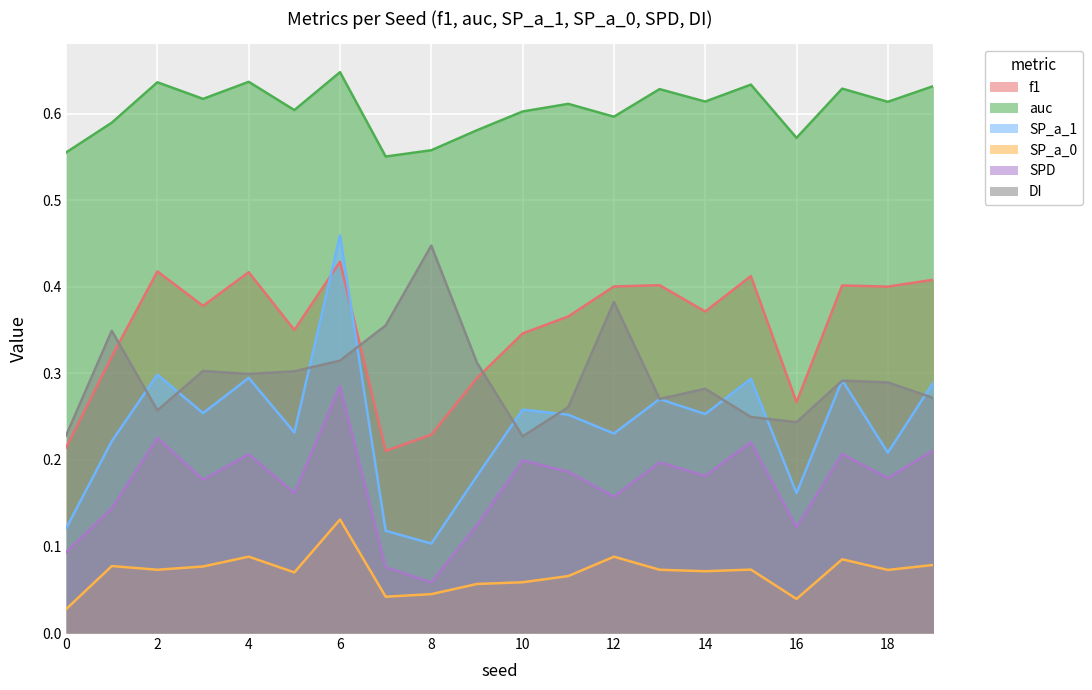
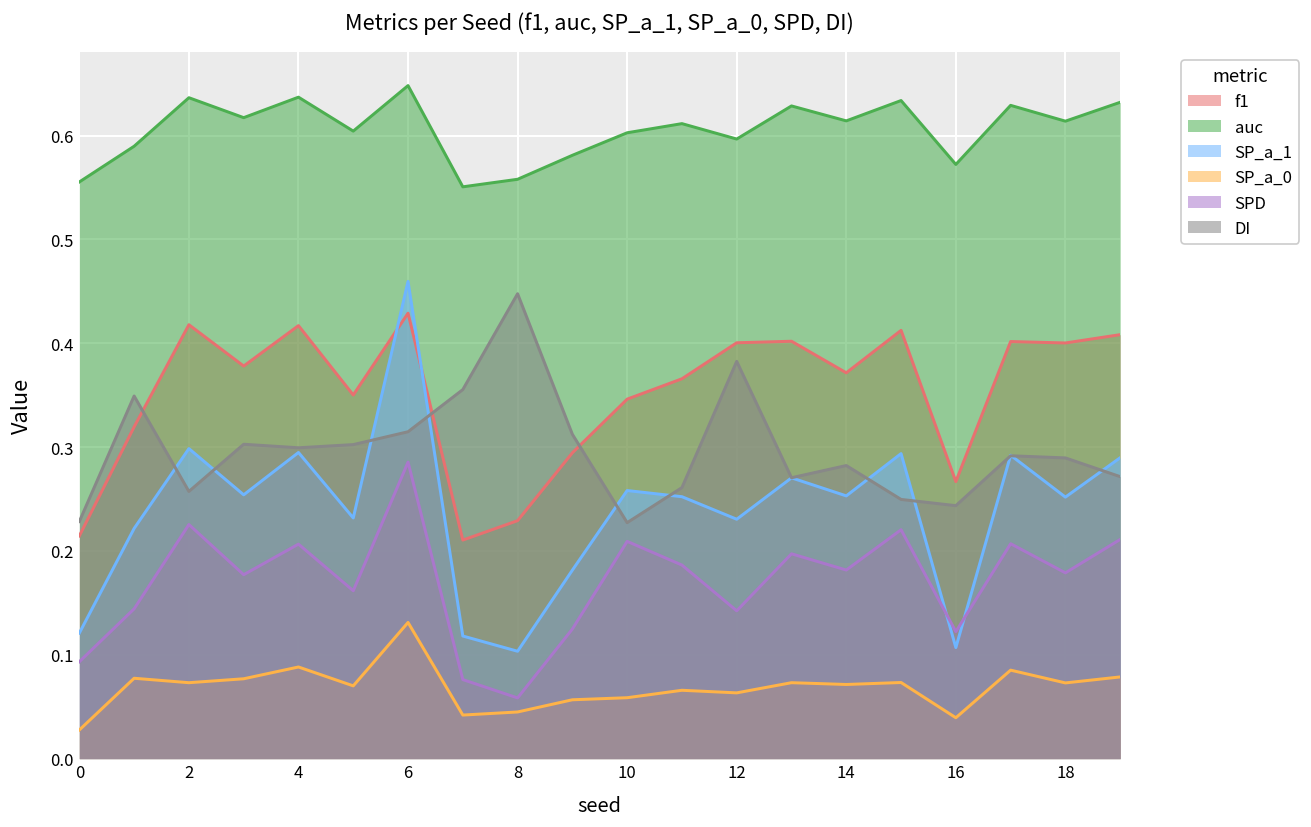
SPD, 10: 0.20 -> 0.21
SP_a_0, 12: 0.09 -> 0.06
SPD, 12: 0.16 -> 0.14
SP_a_1, 16: 0.16 -> 0.11
SP_a_1, 18: 0.21 -> 0.25
